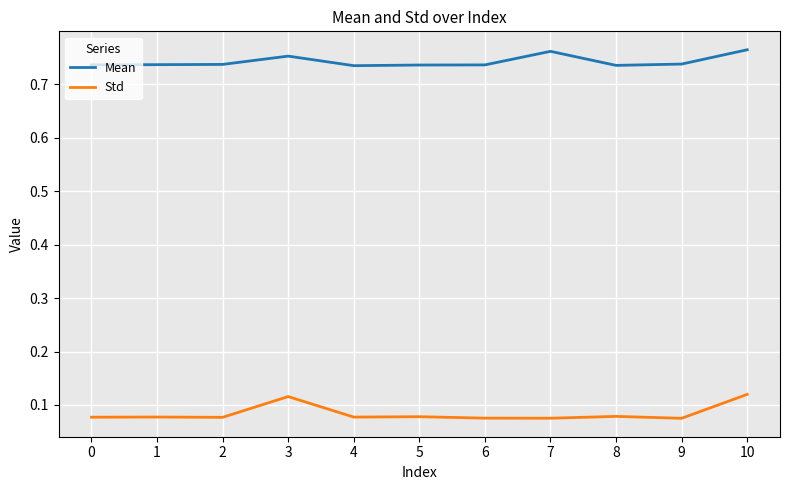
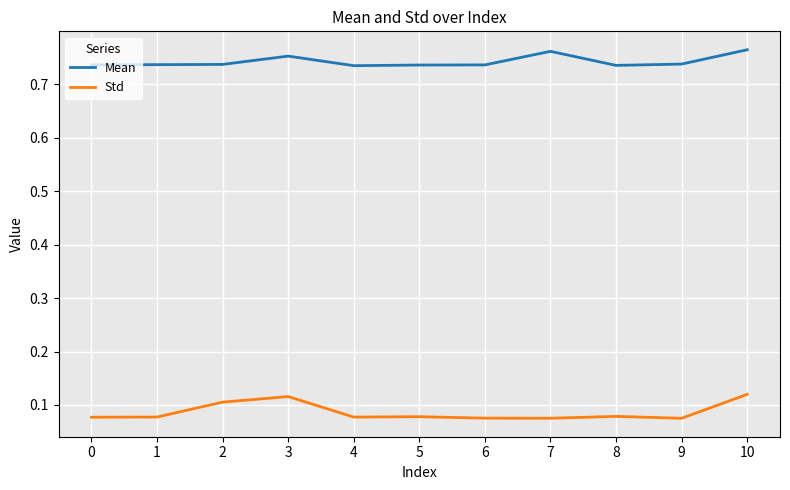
Std, 2: 0.08 -> 0.11
